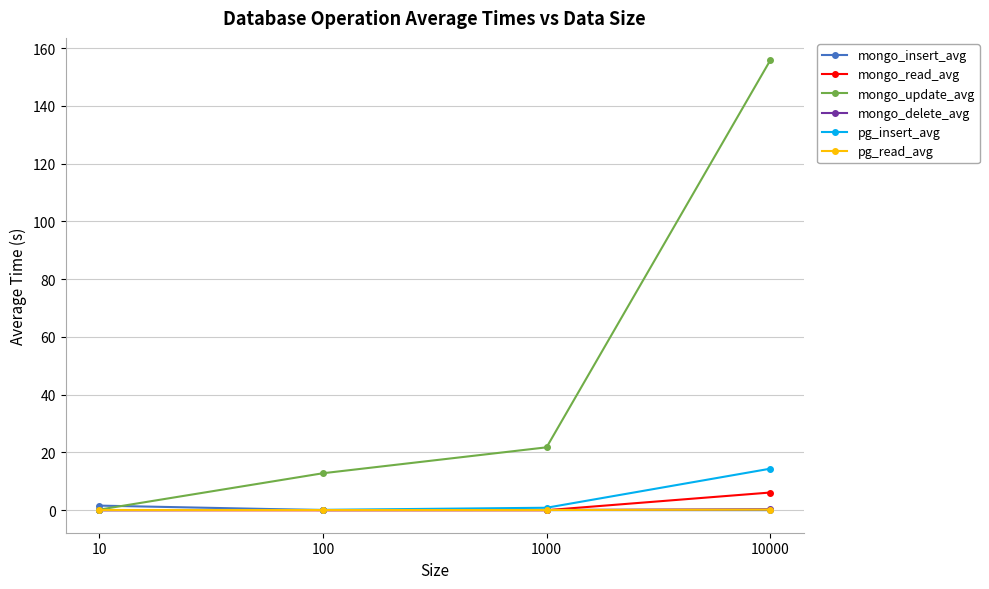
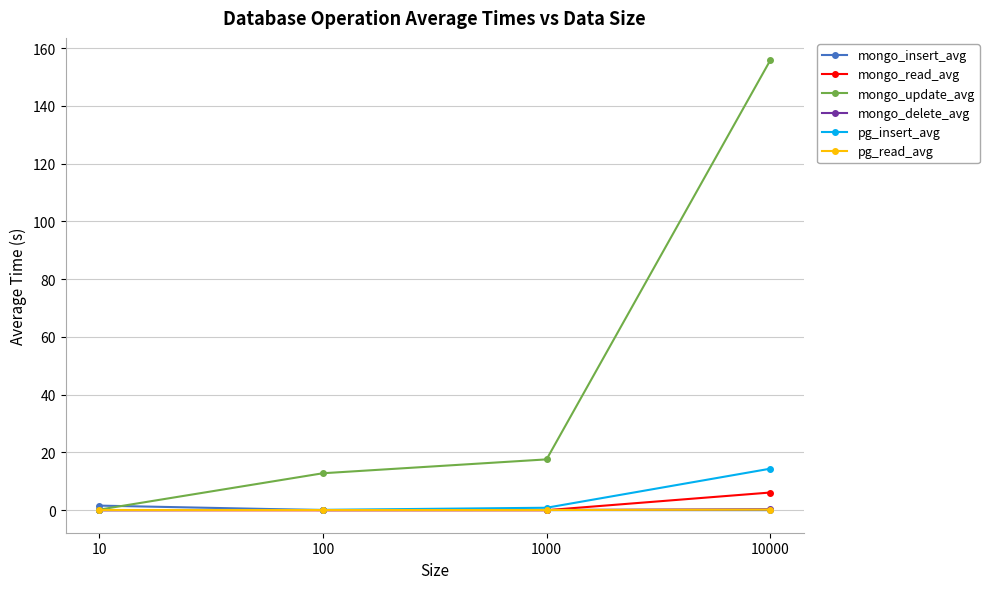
mongo_update_avg, 1000: 22 -> 18
